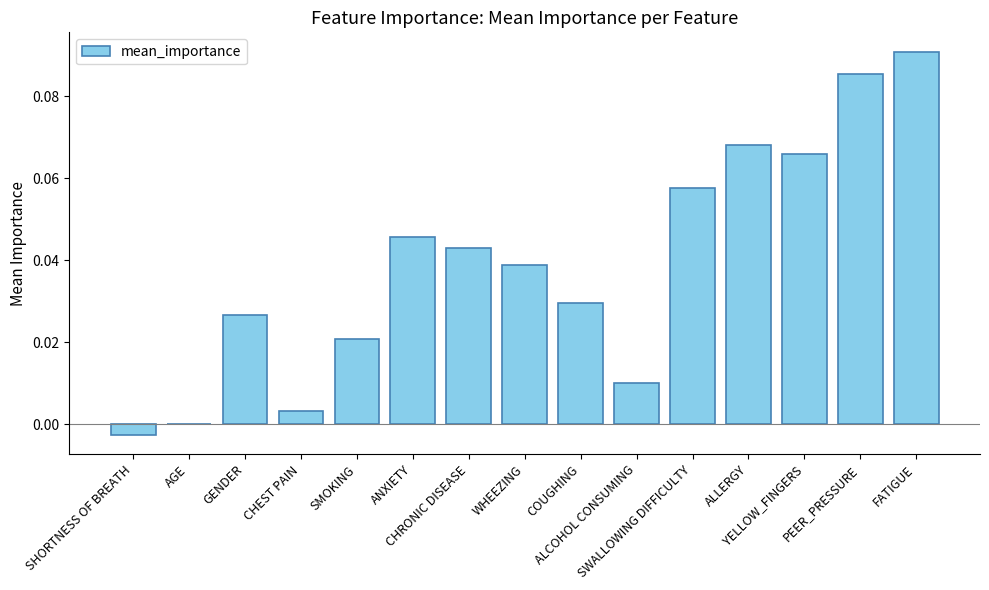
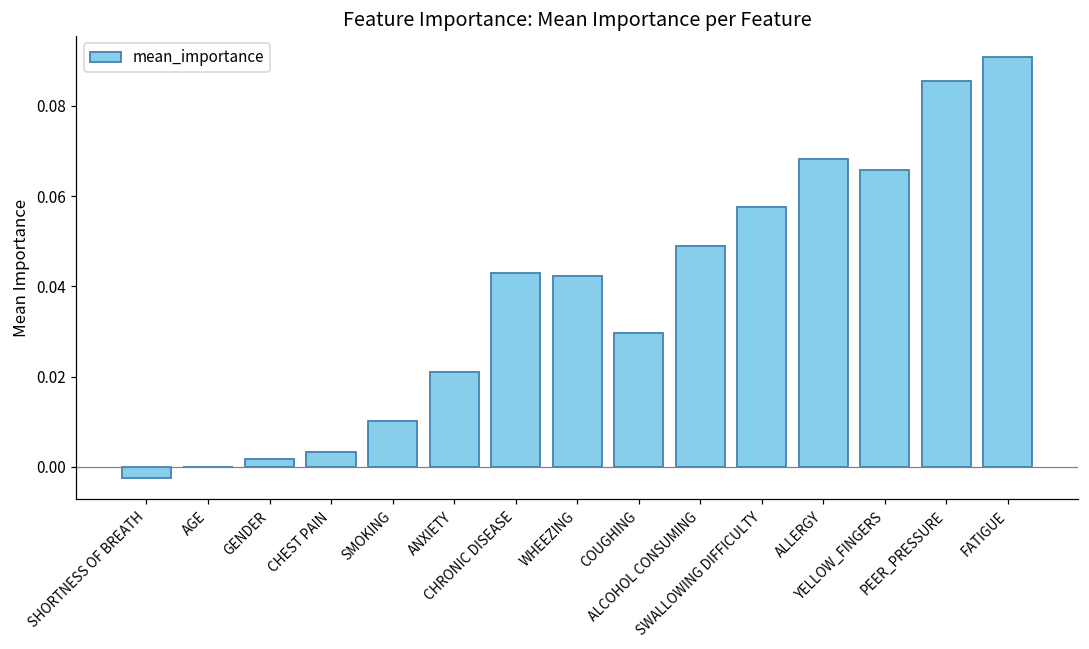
GENDER: 0.027 -> 0.002
SMOKING: 0.021 -> 0.010
ANXIETY: 0.046 -> 0.021
WHEEZING: 0.039 -> 0.042
ALCOHOL CONSUMING: 0.010 -> 0.049
